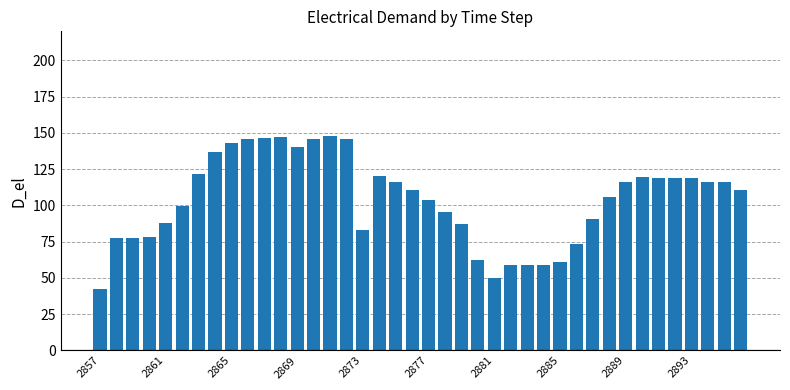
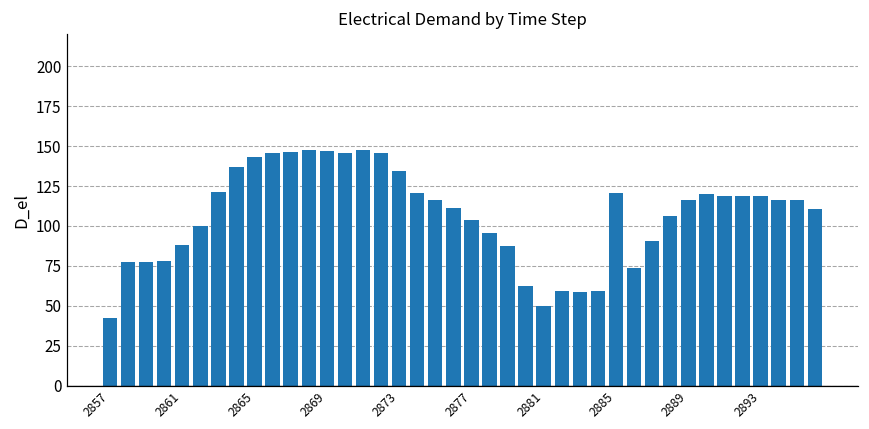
2869: 141 -> 147
2873: 83 -> 134
2885: 61 -> 121
